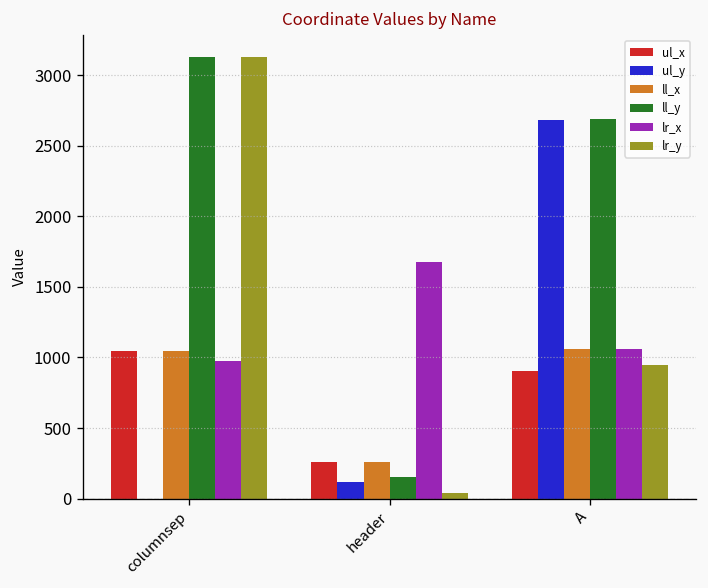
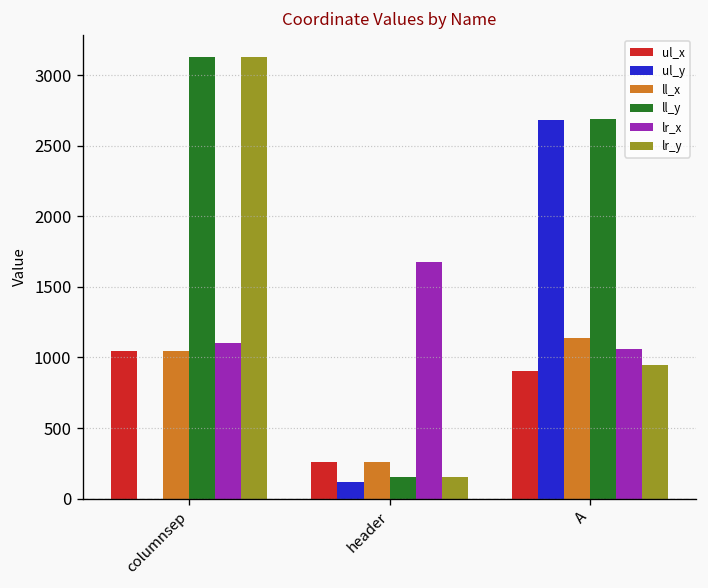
lr_x, columnsep: 970 -> 1100
lr_y, header: 40 -> 150
ll_x, A: 1060 -> 1140
